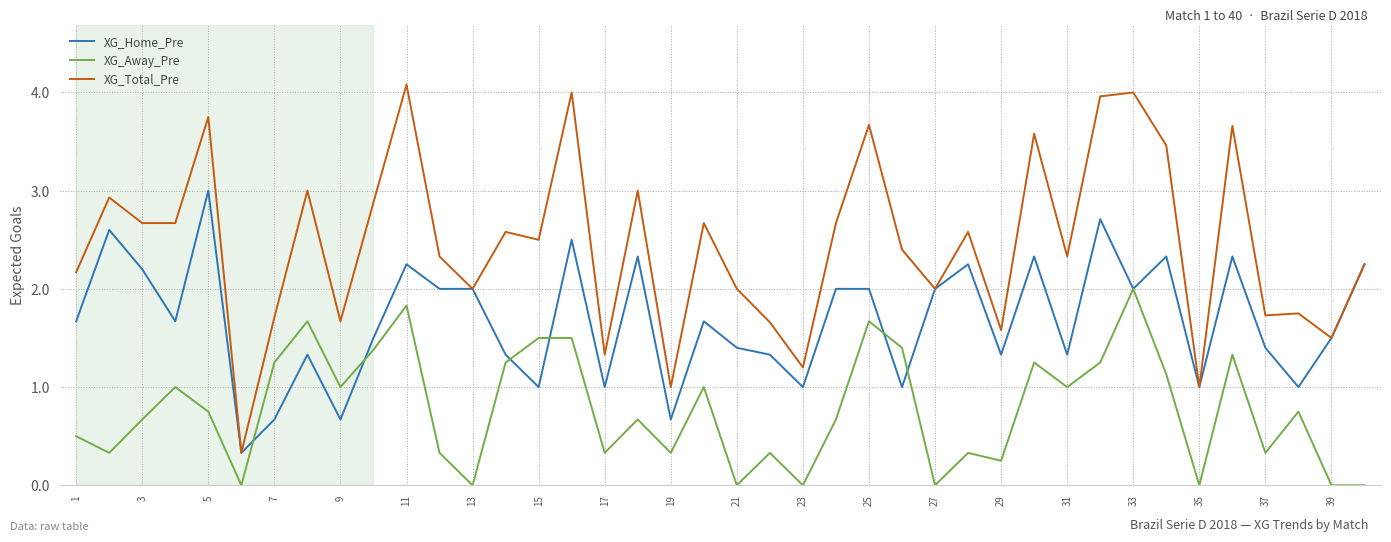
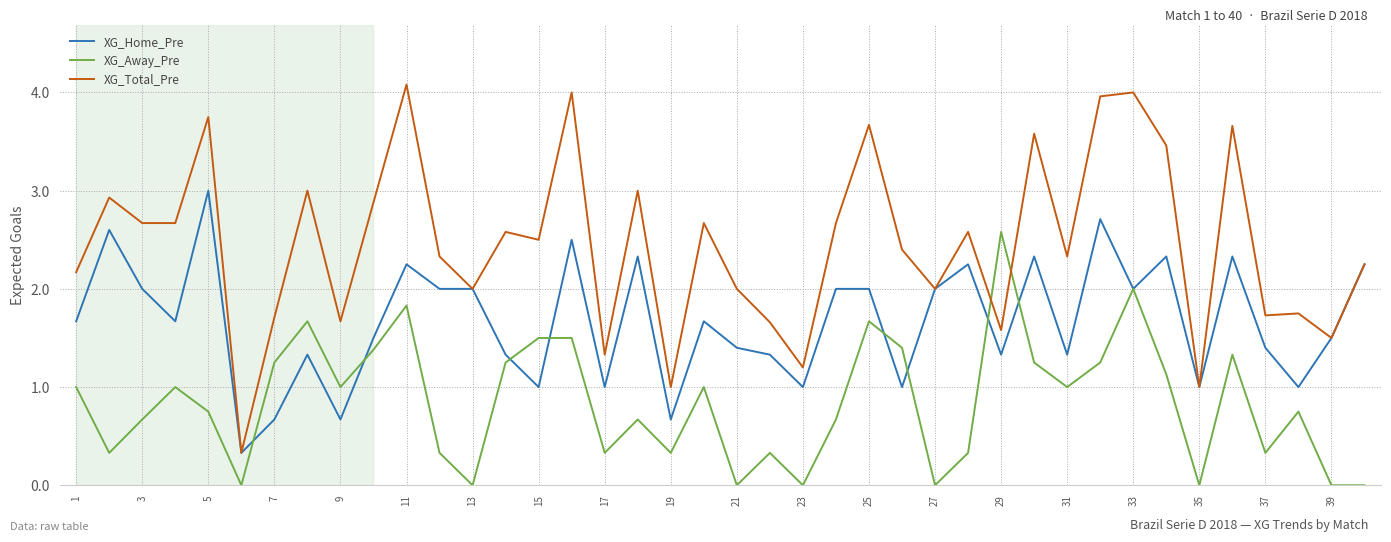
XG_Away_Pre, 1: 0.5 -> 1.0
XG_Home_Pre, 3: 2.2 -> 2.0
XG_Away_Pre, 29: 0.3 -> 2.6
